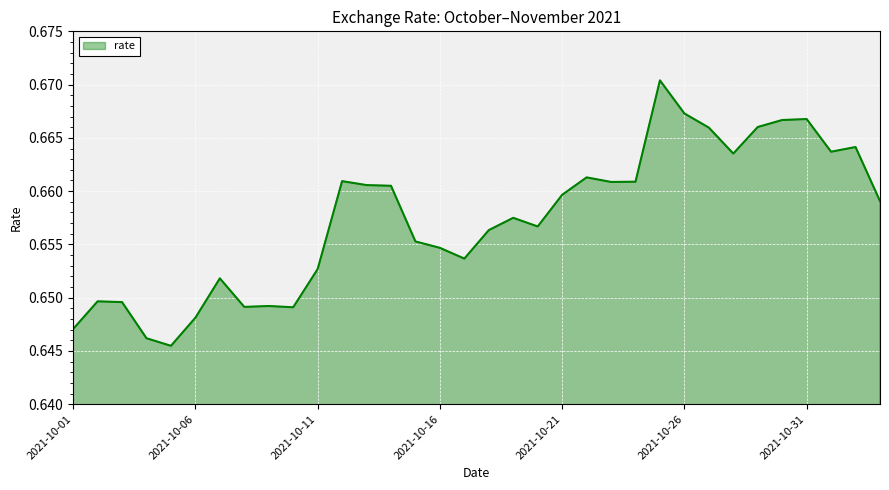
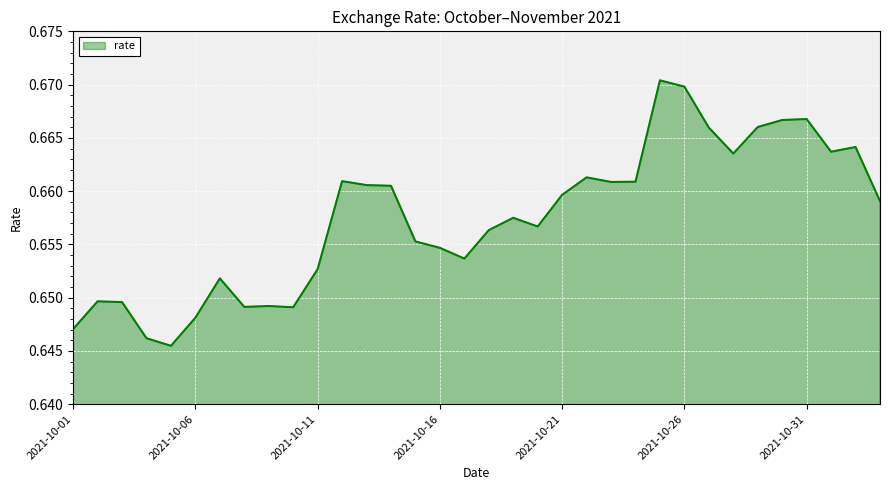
2021-10-26: 0.6673 -> 0.6698
